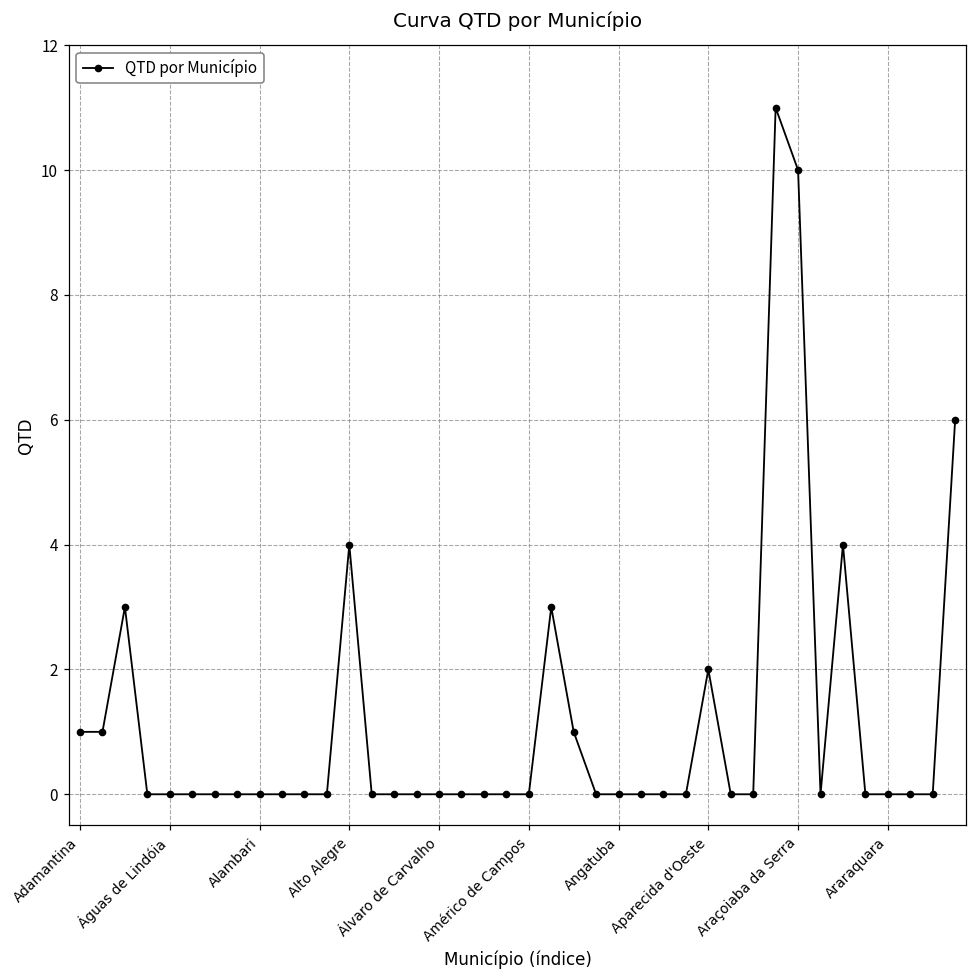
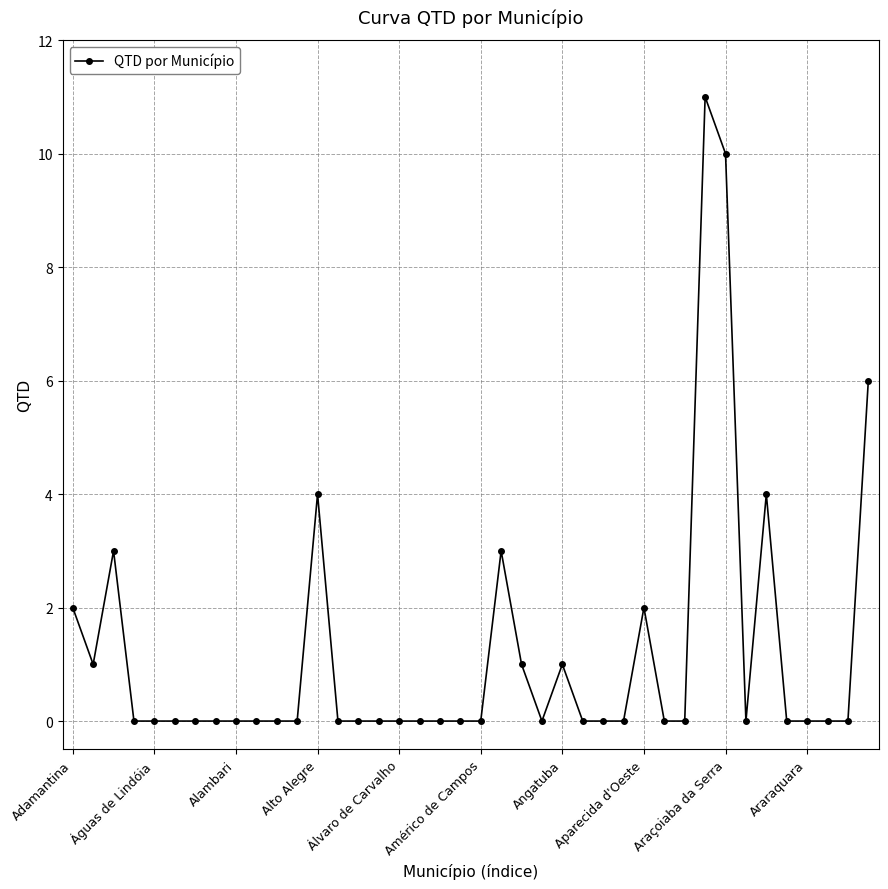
Adamantina: 1 -> 2
Angatuba: 0 -> 1
